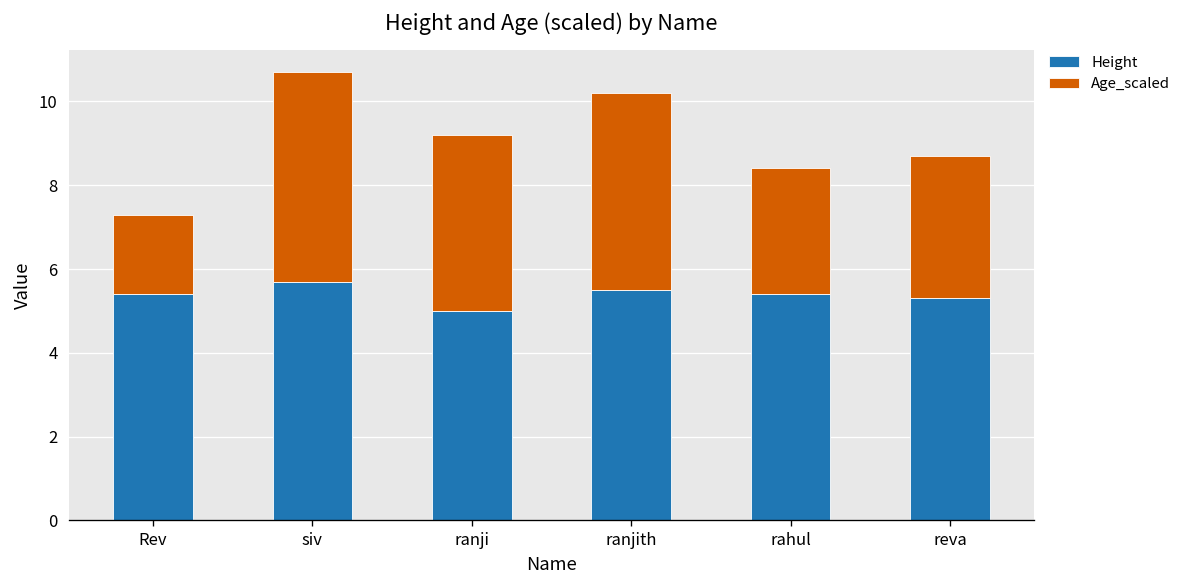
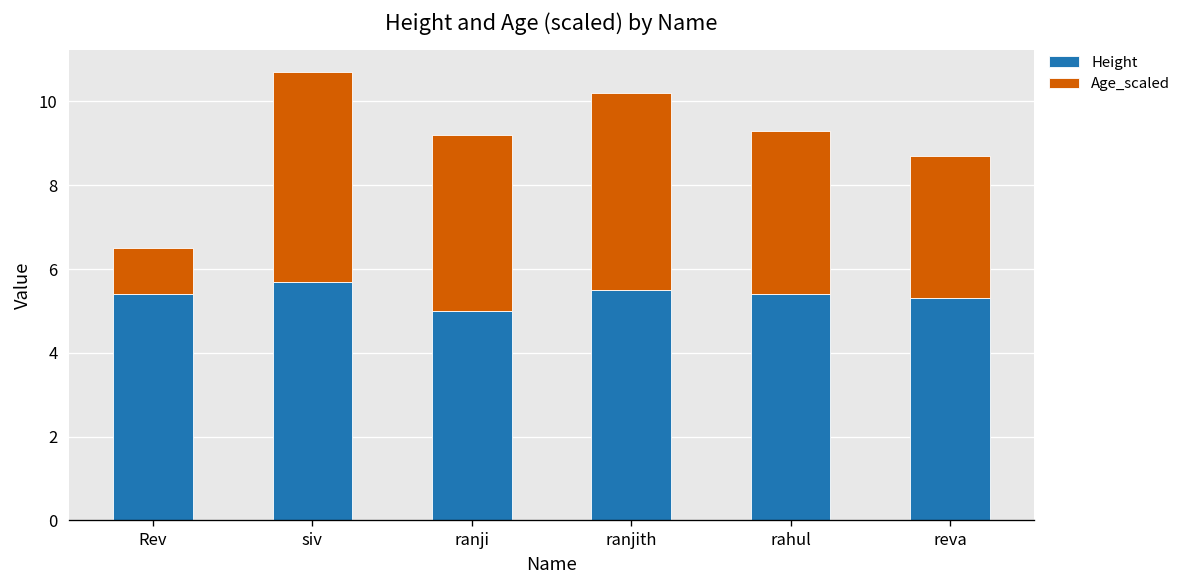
Age_scaled, Rev: 1.9 -> 1.1
Age_scaled, rahul: 3.0 -> 3.9
